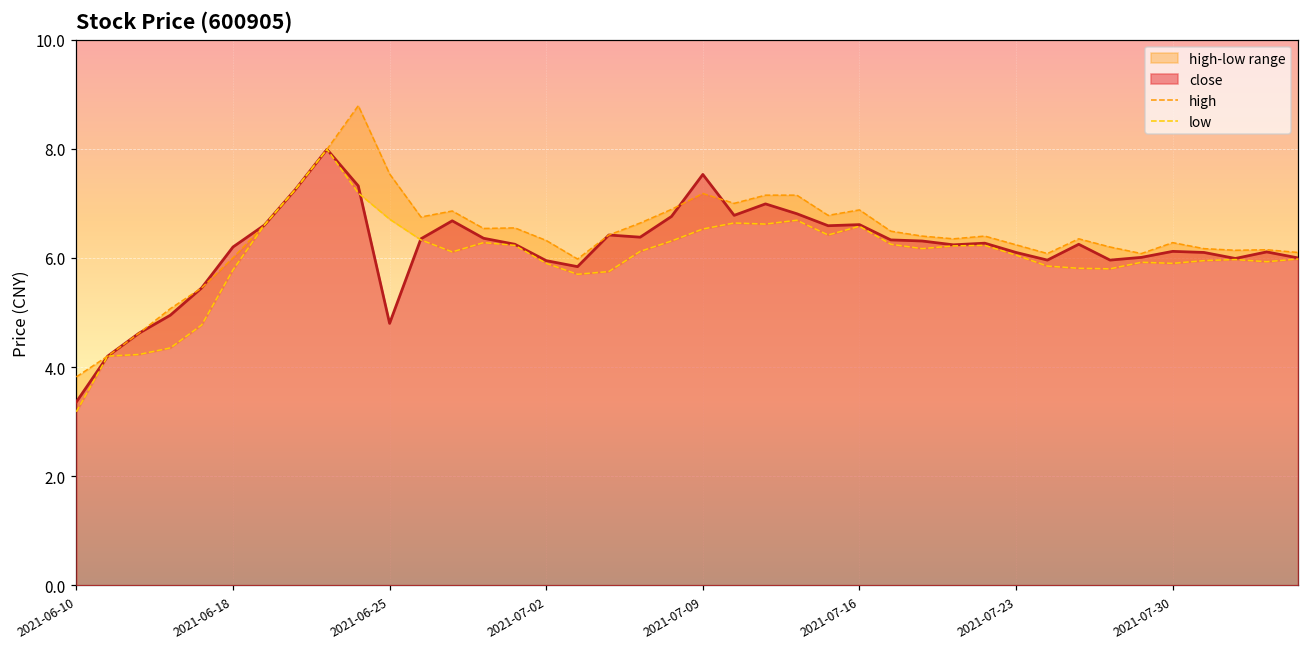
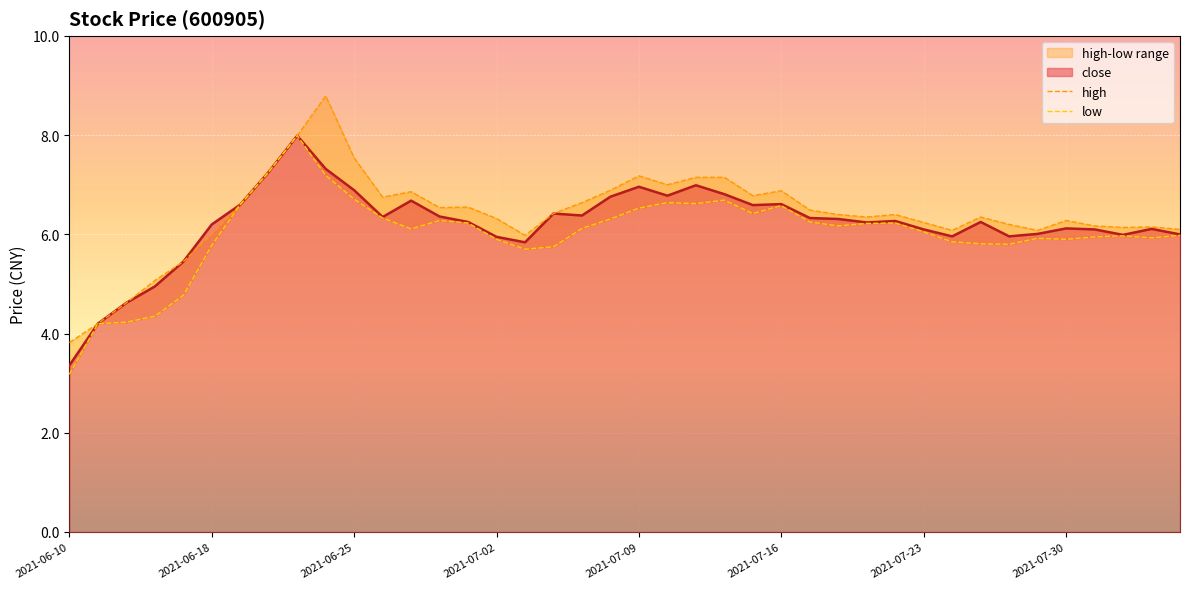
close, 2021-06-25: 4.8 -> 6.9
close, 2021-07-09: 7.5 -> 7.0
